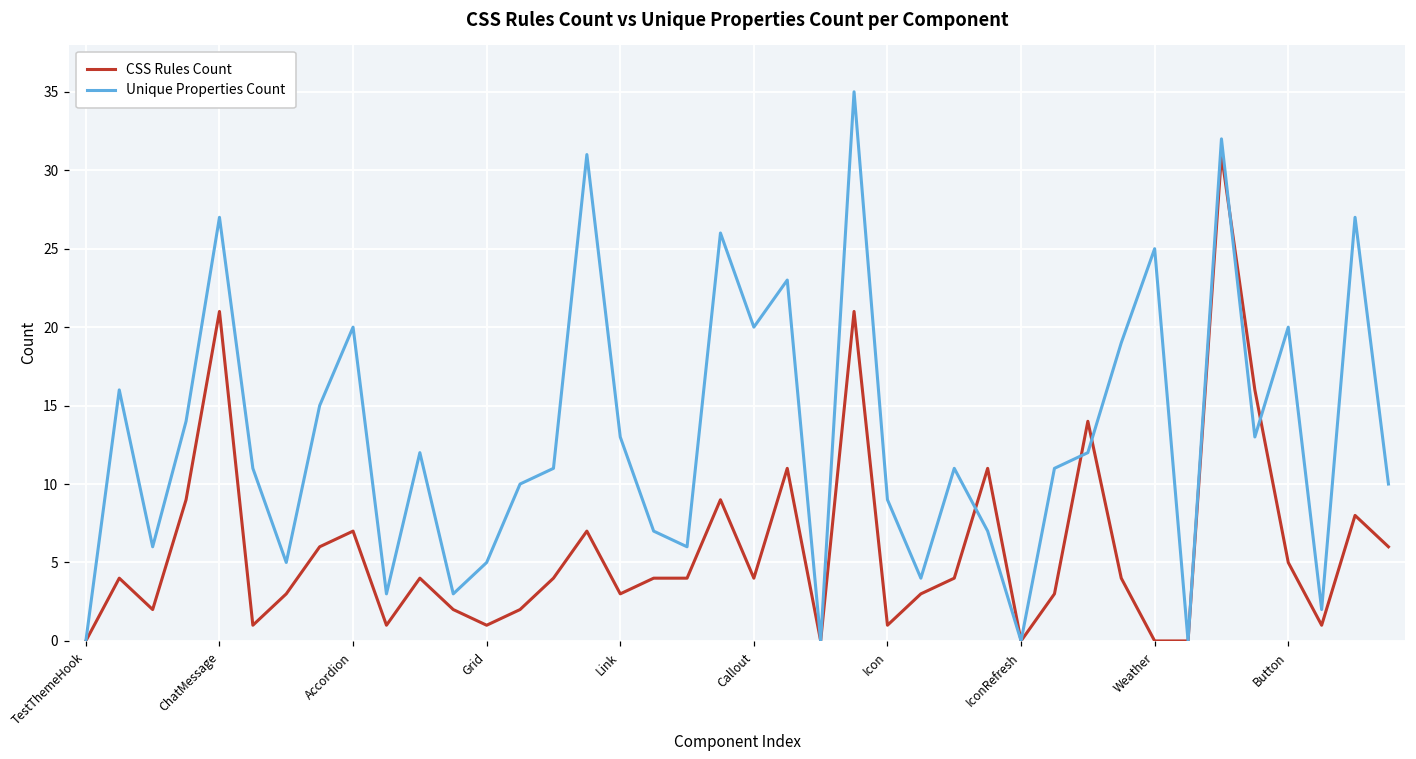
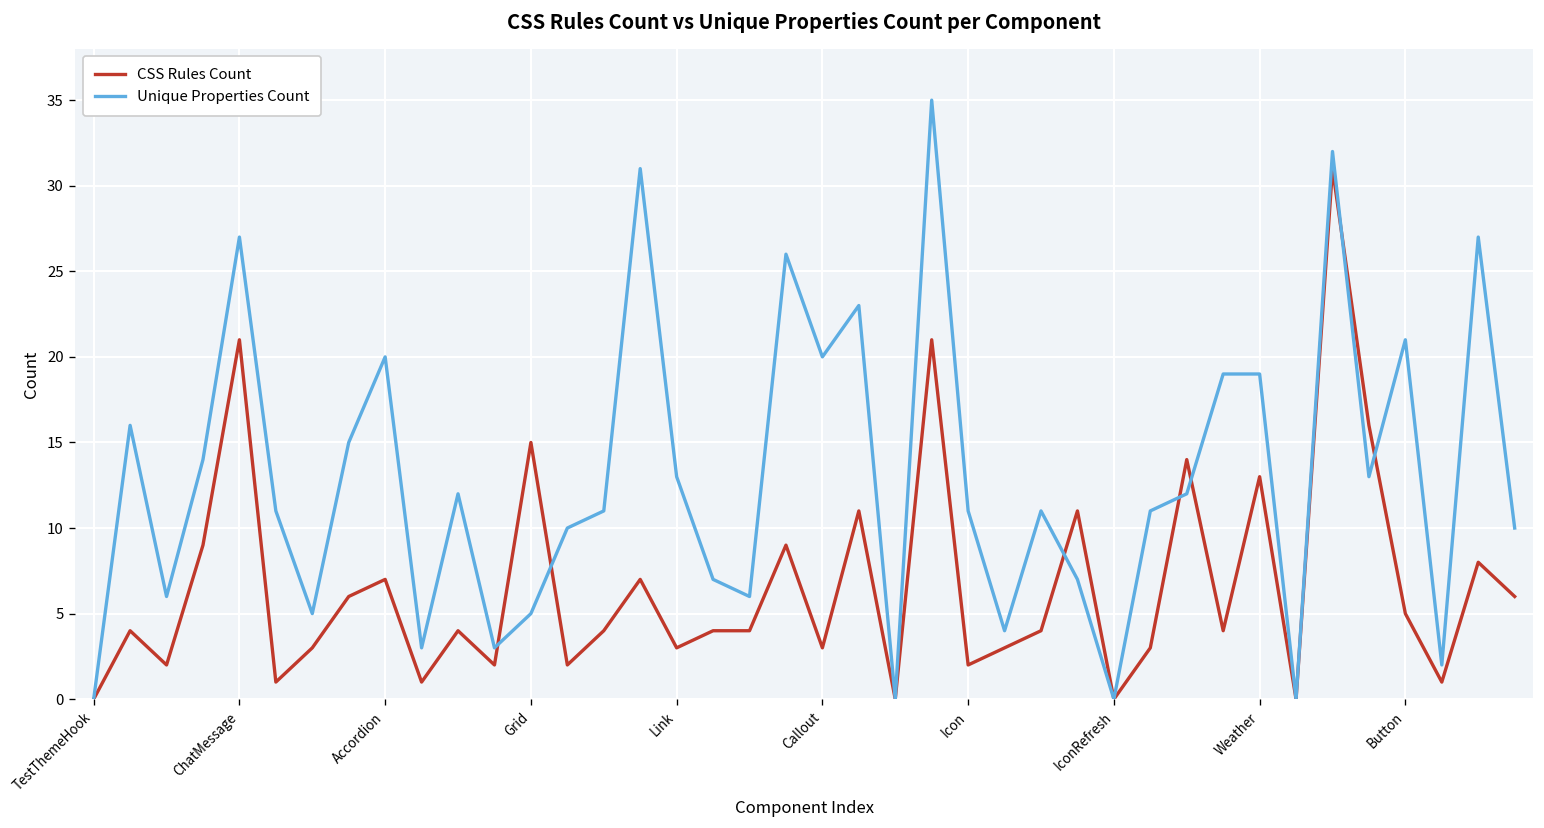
CSS Rules Count, Grid: 1 -> 15
CSS Rules Count, Callout: 4 -> 3
CSS Rules Count, Icon: 1 -> 2
Unique Properties Count, Icon: 9 -> 11
CSS Rules Count, Weather: 0 -> 13
Unique Properties Count, Weather: 25 -> 19
Unique Properties Count, Button: 20 -> 21
